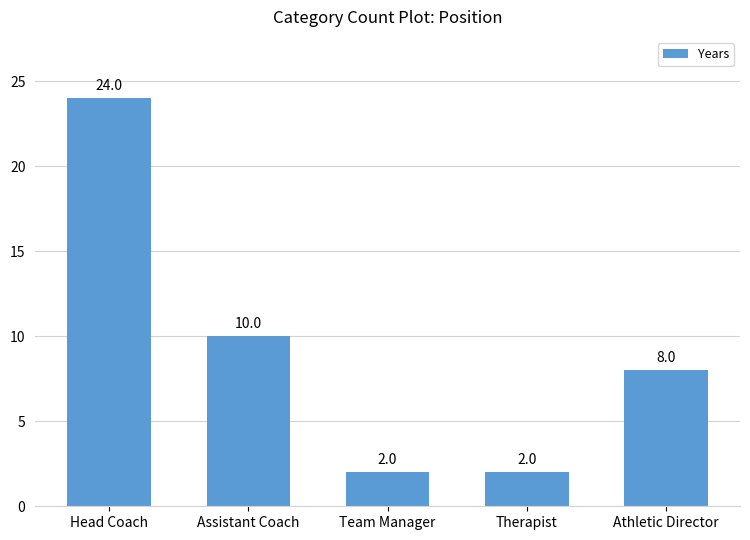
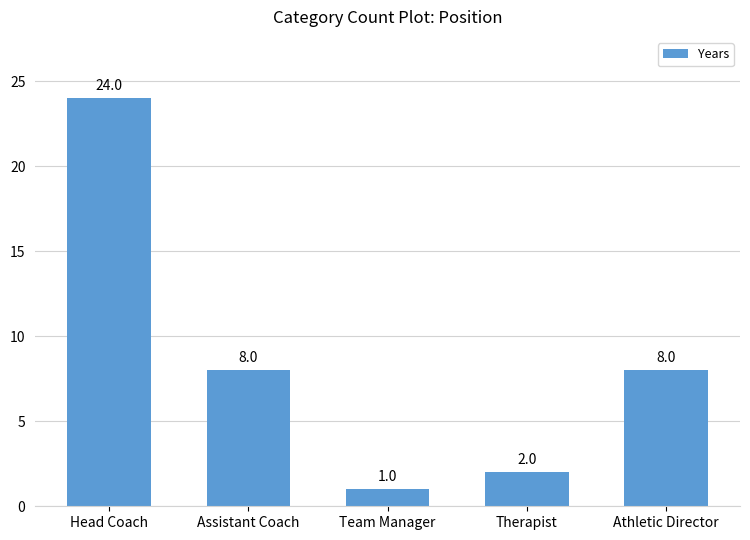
Assistant Coach: 10.0 -> 8.0
Team Manager: 2.0 -> 1.0
